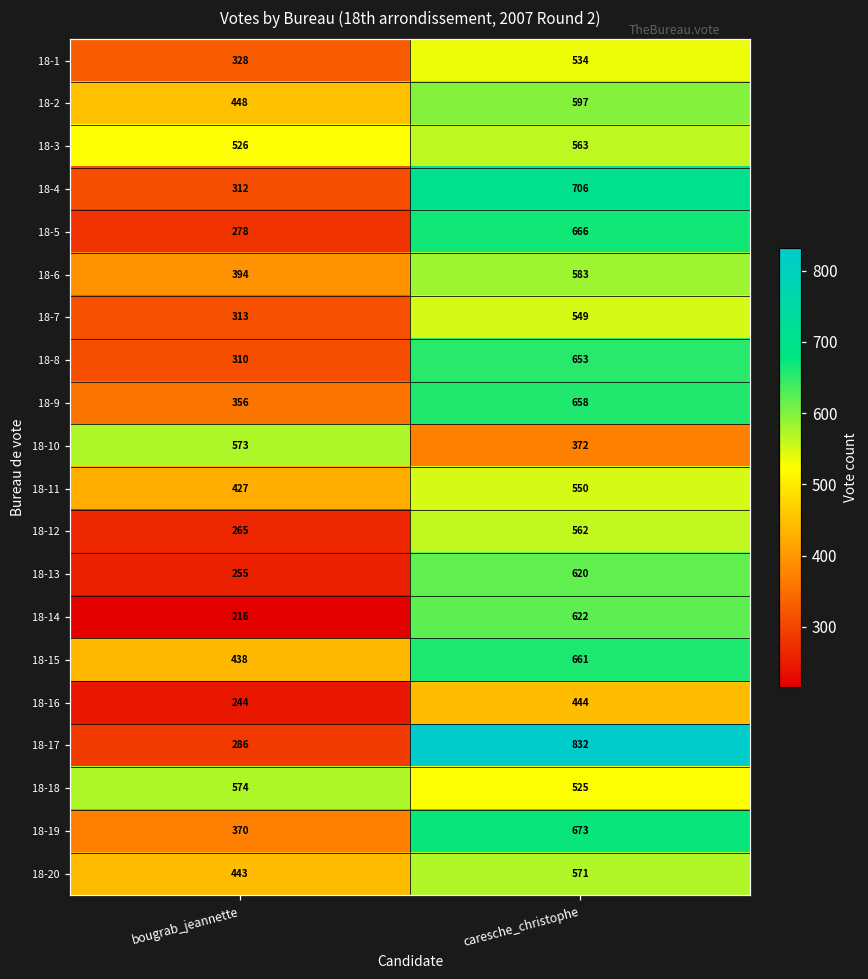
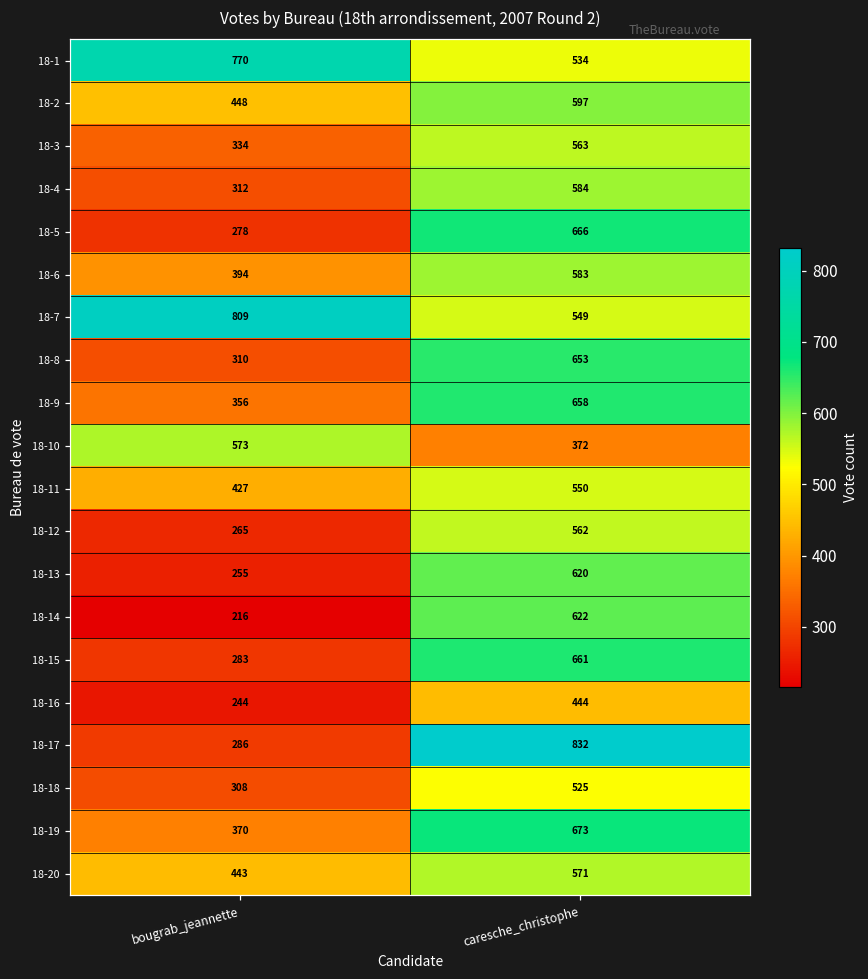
18-1, bougrab_jeannette: 328 -> 770
18-3, bougrab_jeannette: 526 -> 334
18-4, caresche_christophe: 706 -> 584
18-7, bougrab_jeannette: 313 -> 809
18-15, bougrab_jeannette: 438 -> 283
18-18, bougrab_jeannette: 574 -> 308
